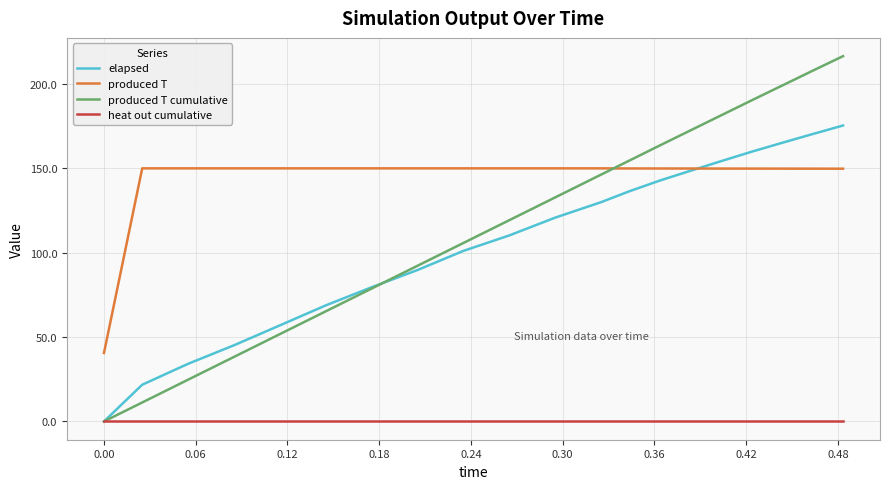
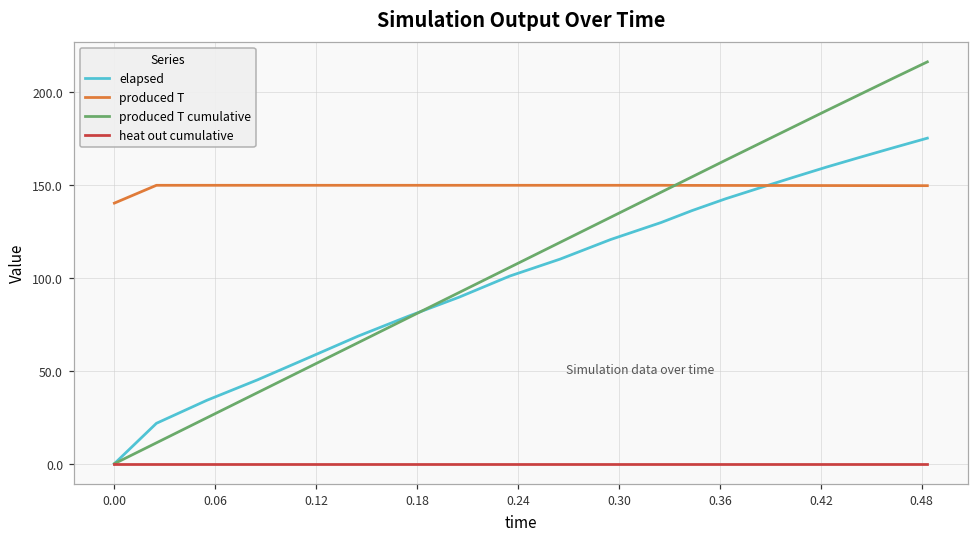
produced T, 0.00: 41 -> 140
